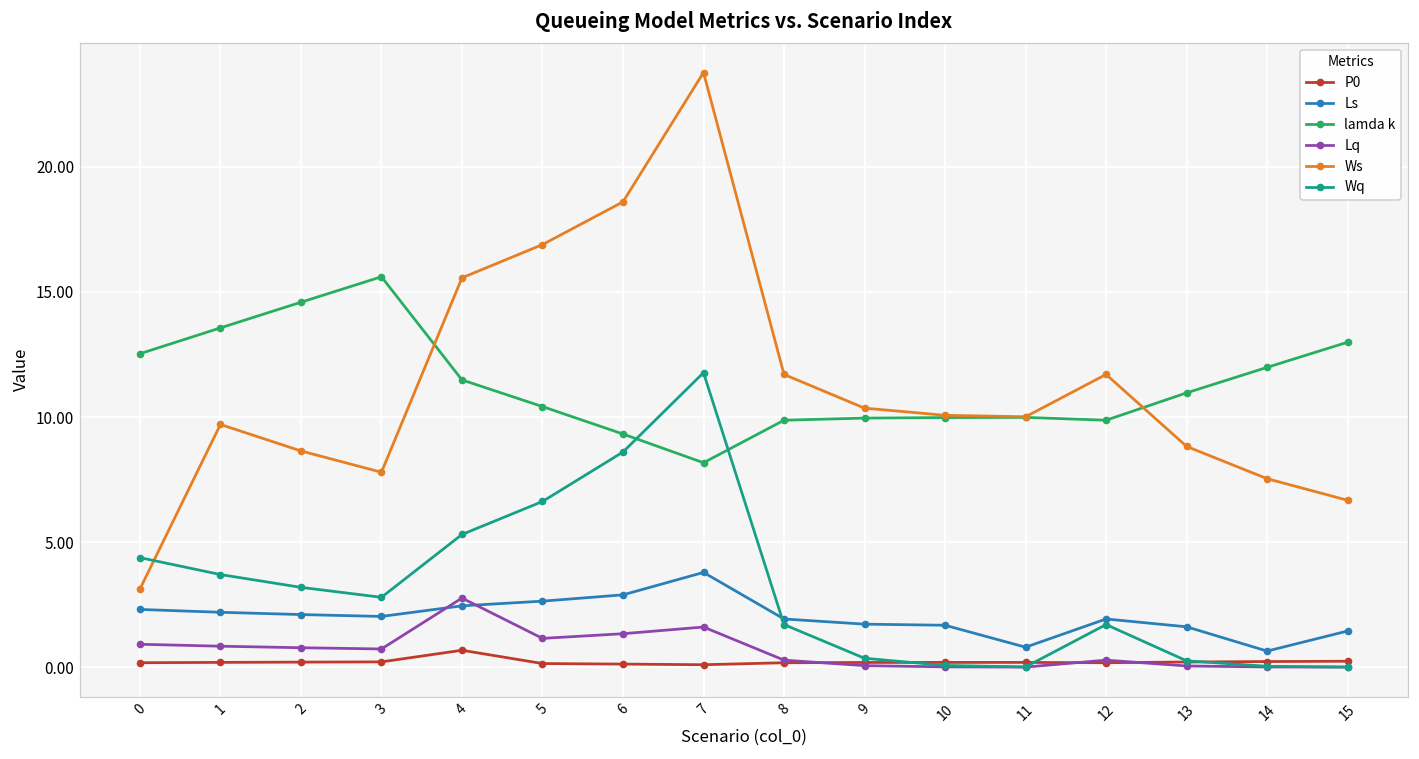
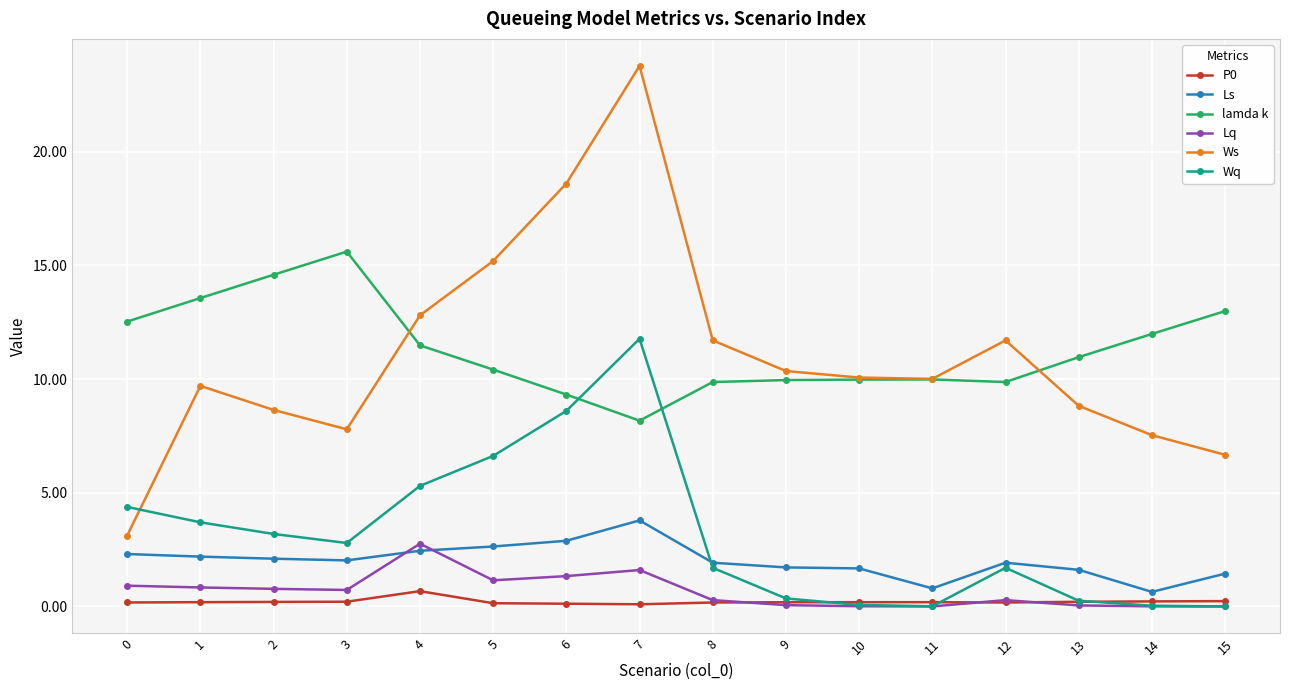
Ws, 4: 15.6 -> 12.8
Ws, 5: 16.9 -> 15.2
